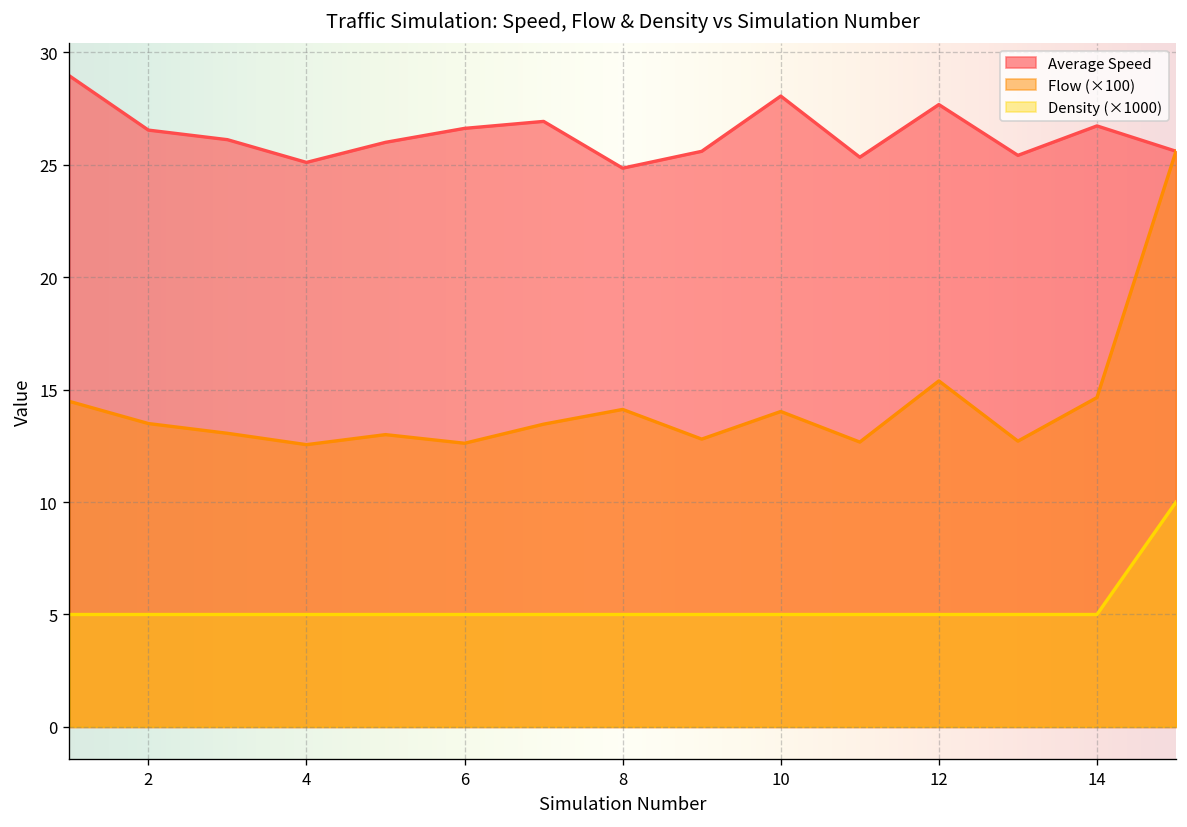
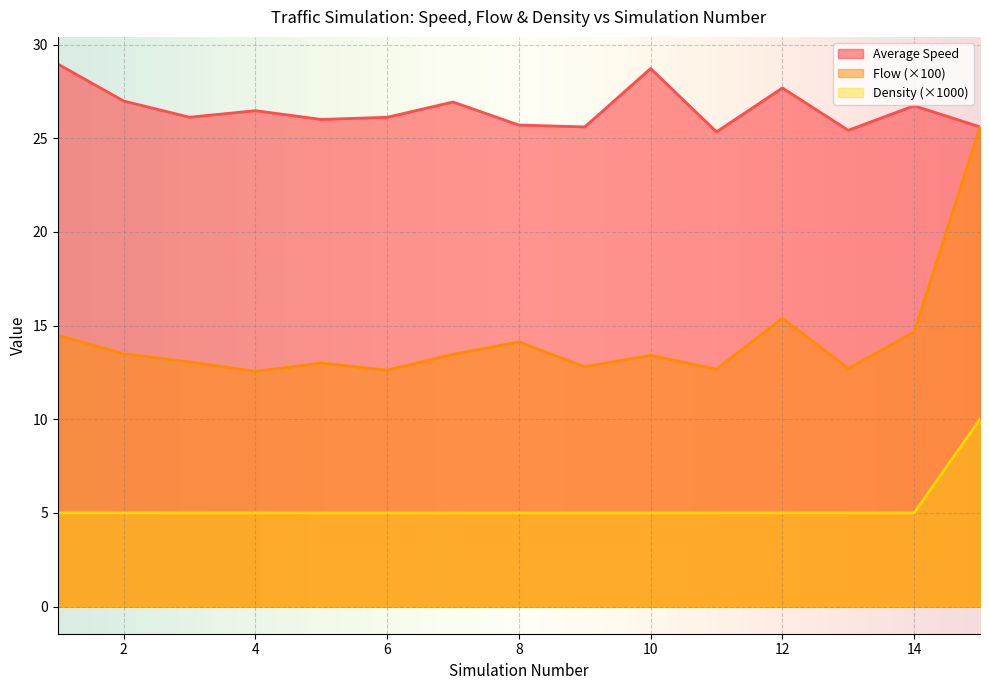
Average Speed, 2: 26.5 -> 27.0
Average Speed, 4: 25.1 -> 26.5
Average Speed, 6: 26.6 -> 26.1
Average Speed, 8: 24.9 -> 25.7
Average Speed, 10: 28.1 -> 28.7
Flow (×100), 10: 14.0 -> 13.4
